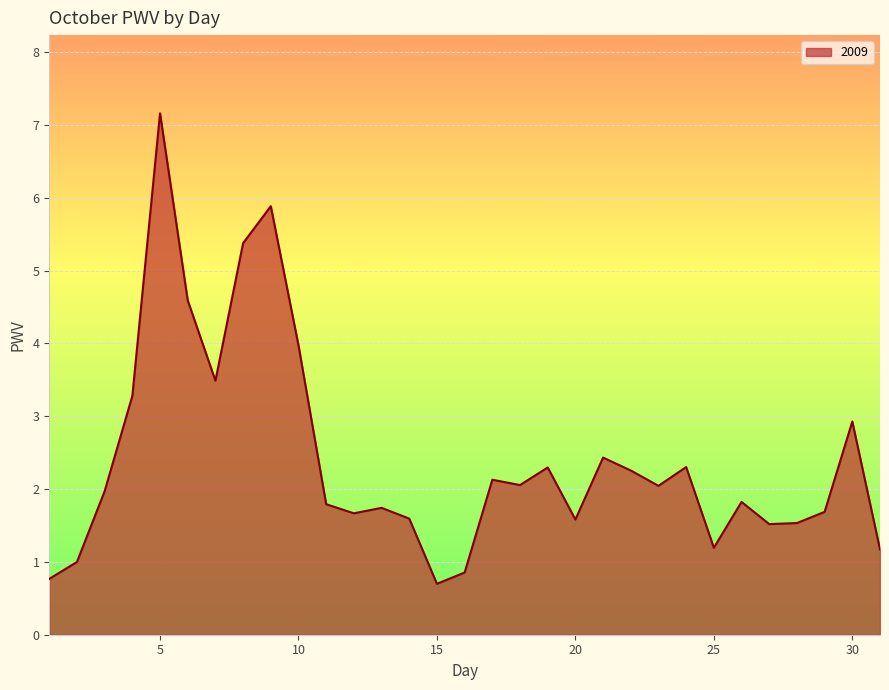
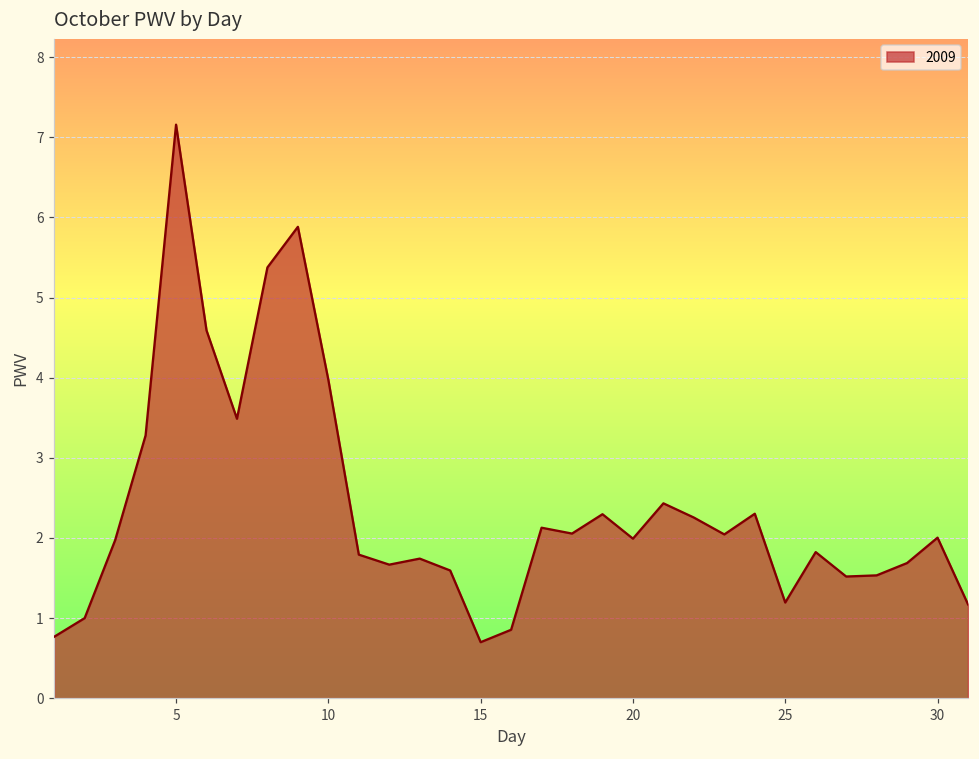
20: 1.6 -> 2.0
30: 2.9 -> 2.0
